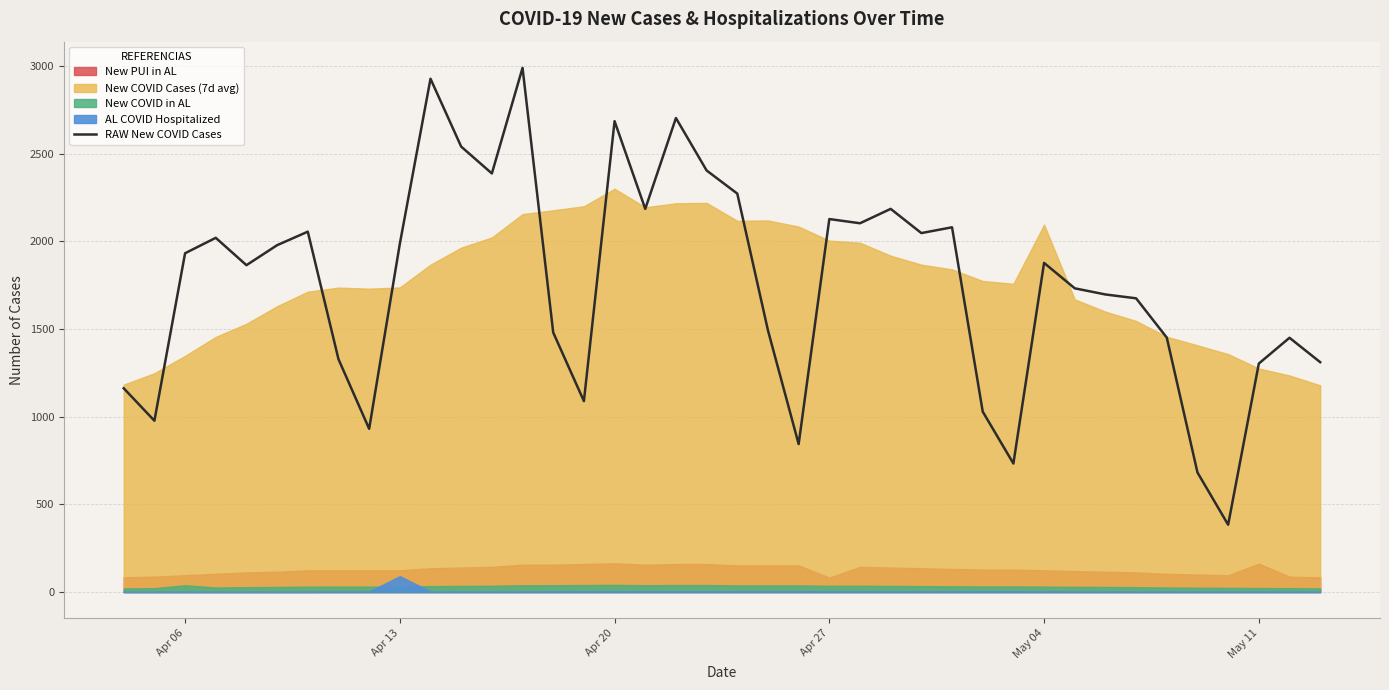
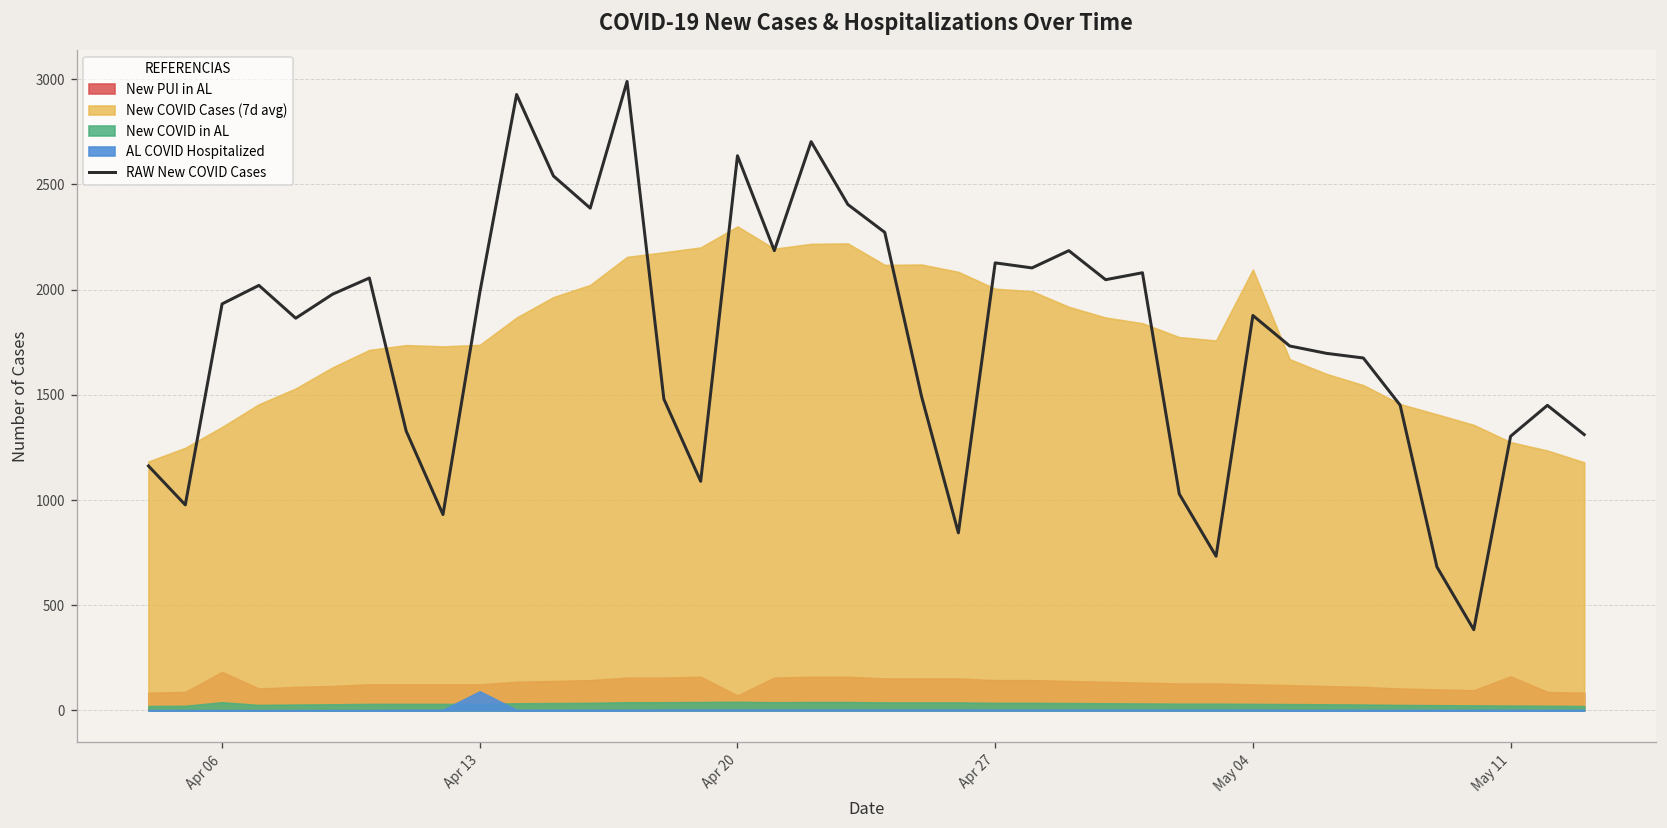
New PUI in AL, Apr 06: 100 -> 180
RAW New COVID Cases, Apr 20: 2690 -> 2640
New PUI in AL, Apr 20: 160 -> 70
New PUI in AL, Apr 27: 80 -> 140
